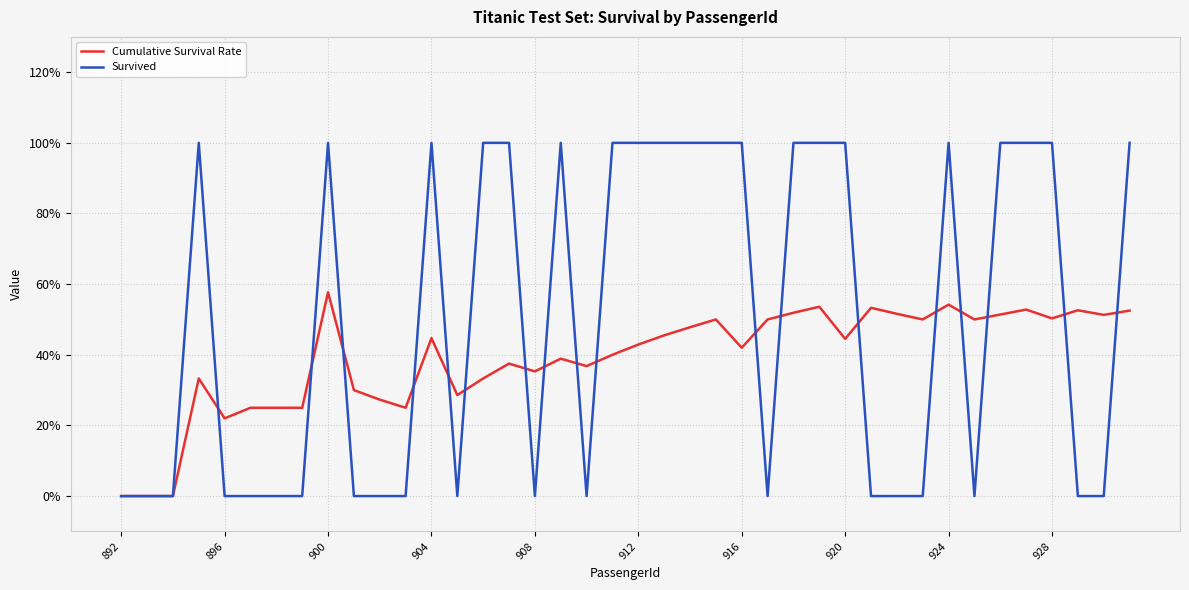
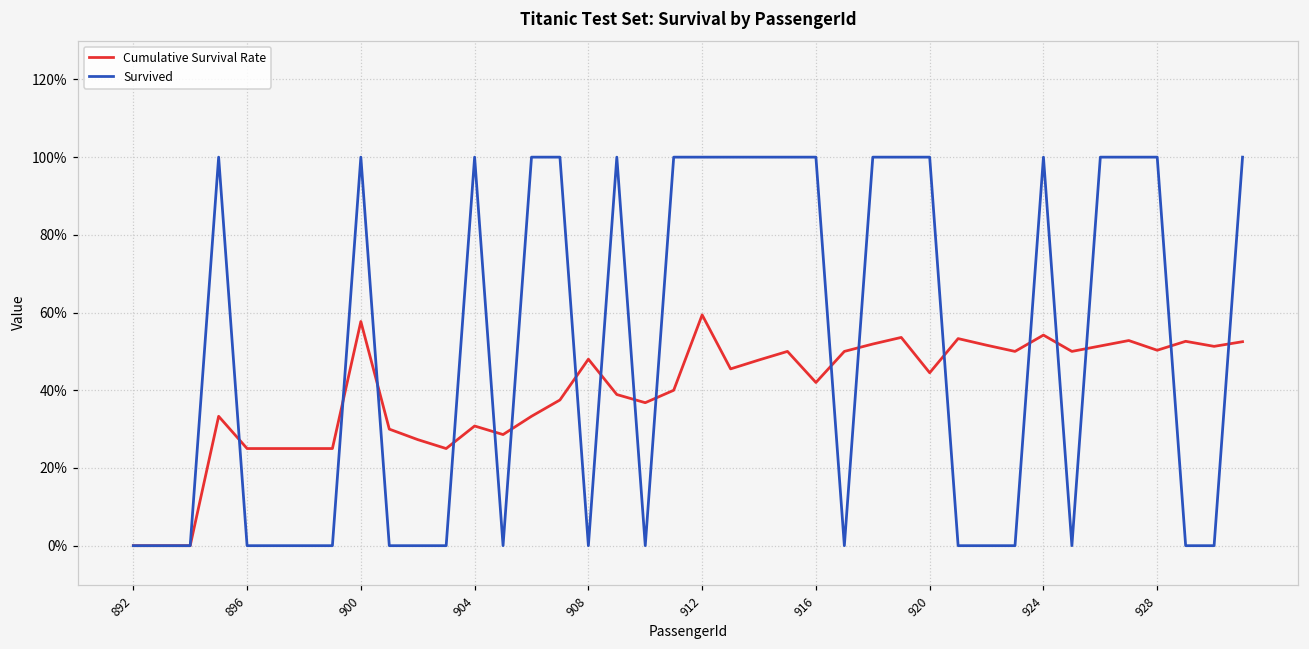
Cumulative Survival Rate, 896: 22% -> 25%
Cumulative Survival Rate, 904: 45% -> 31%
Cumulative Survival Rate, 908: 35% -> 48%
Cumulative Survival Rate, 912: 43% -> 59%
